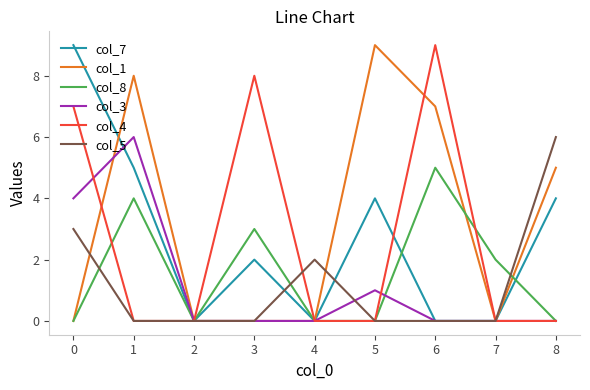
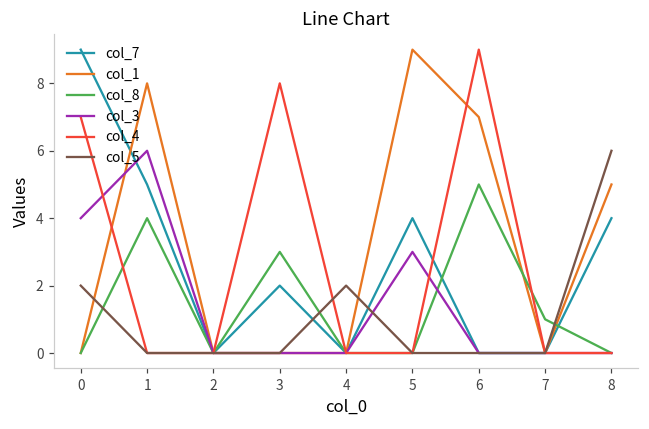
col_5, 0: 3 -> 2
col_3, 5: 1 -> 3
col_8, 7: 2 -> 1
